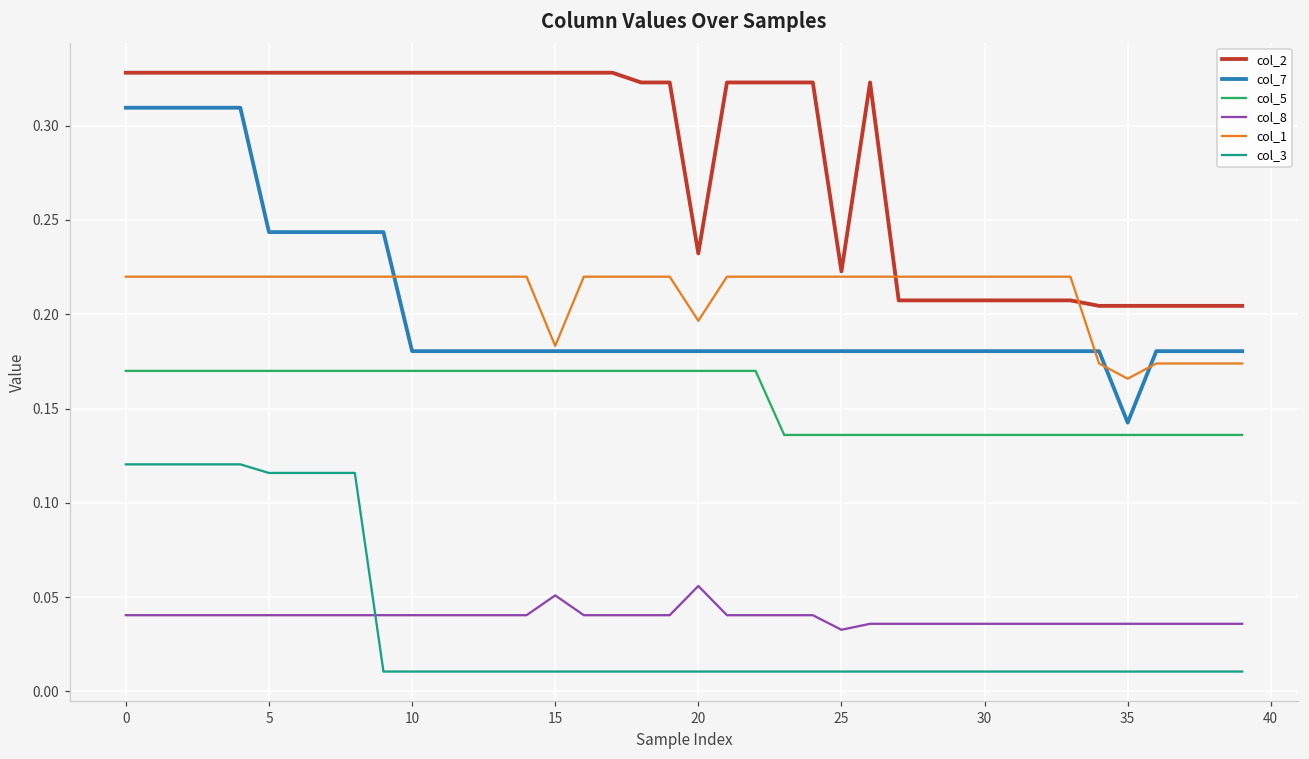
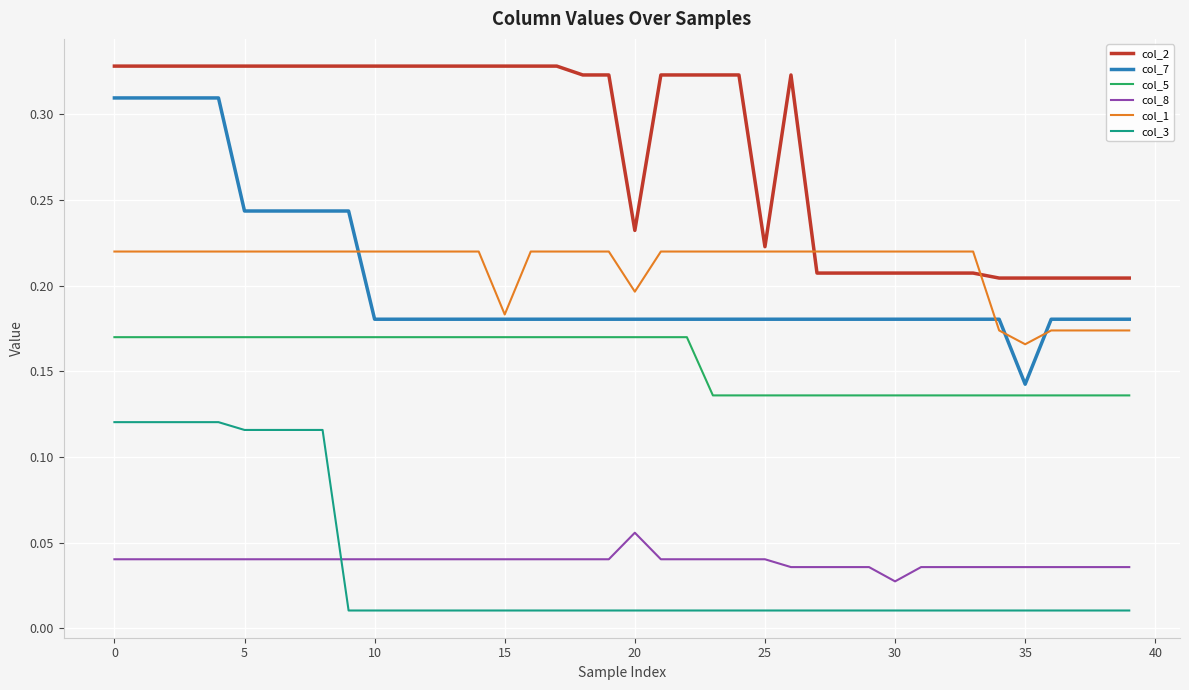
col_8, 15: 0.051 -> 0.040
col_8, 25: 0.033 -> 0.040
col_8, 30: 0.036 -> 0.027
